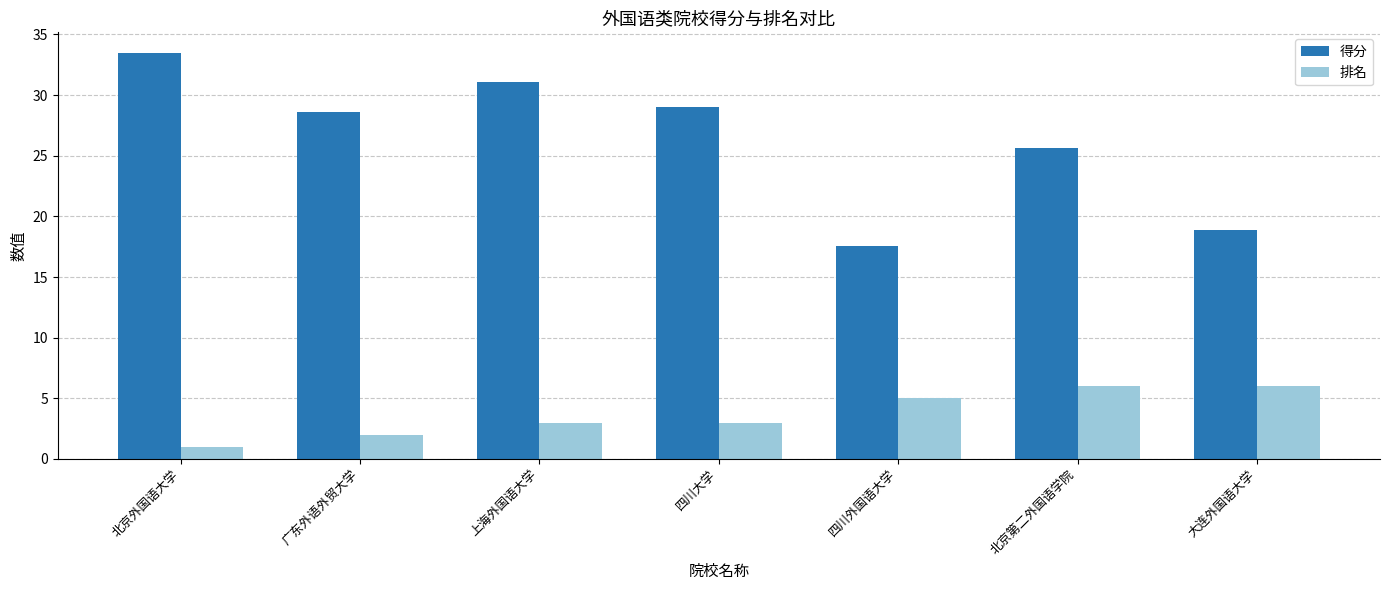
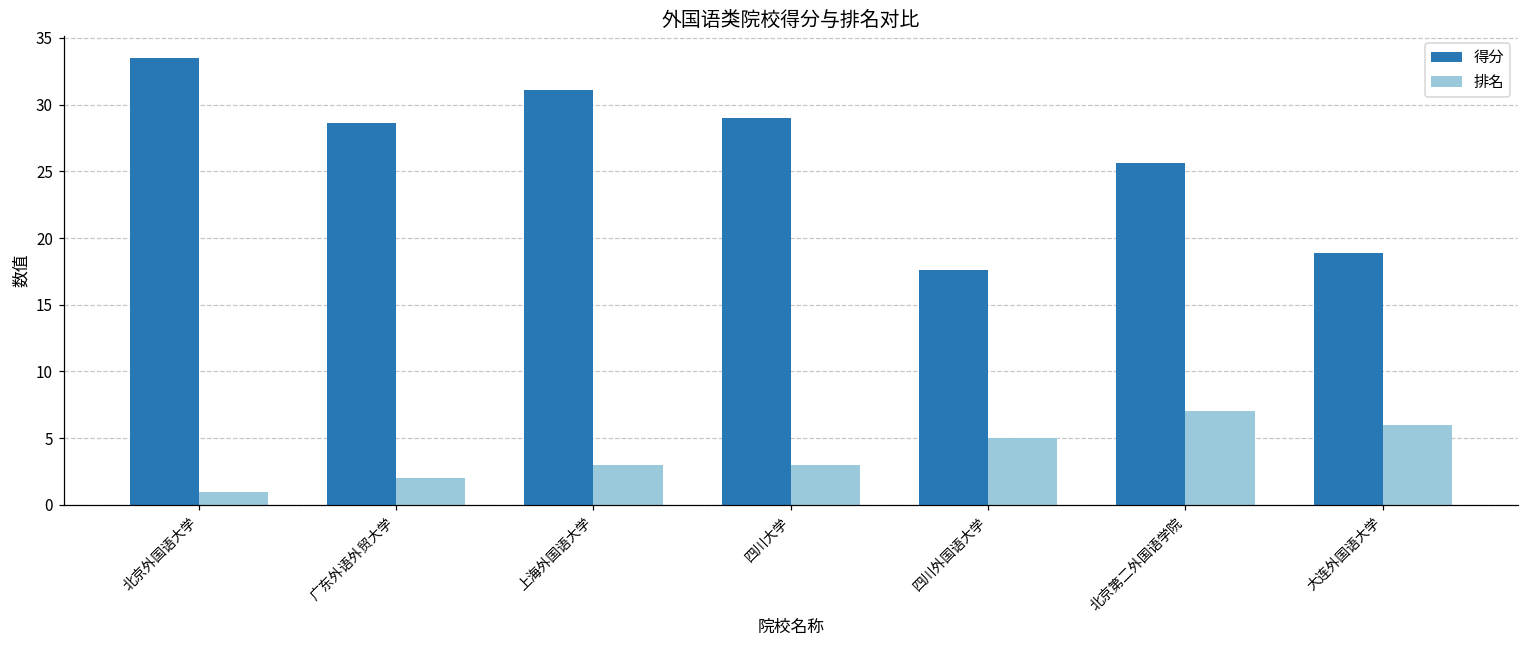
排名, 北京第二外国语学院: 6 -> 7
